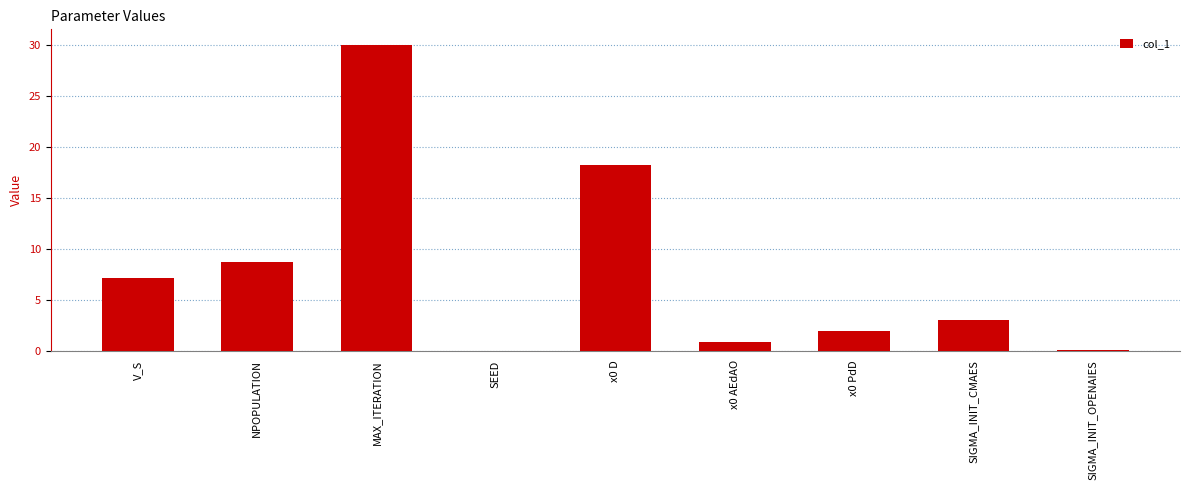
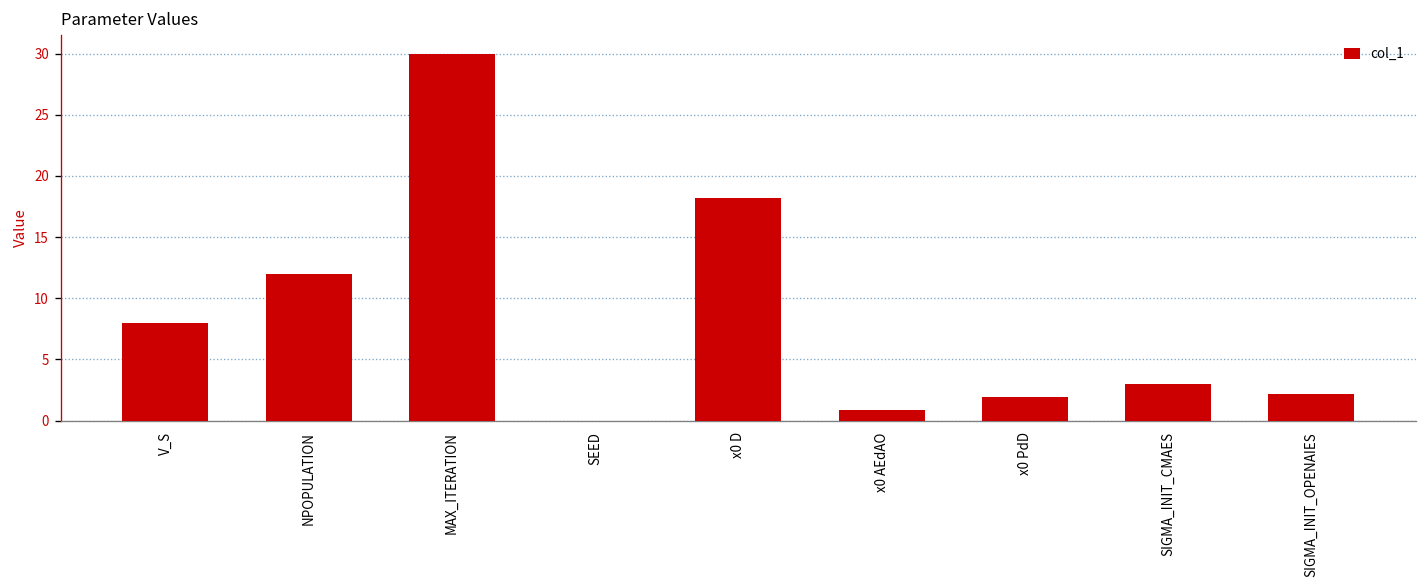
V_S: 7.1 -> 8.0
NPOPULATION: 8.7 -> 12.0
SIGMA_INIT_OPENAIES: 0.1 -> 2.2
